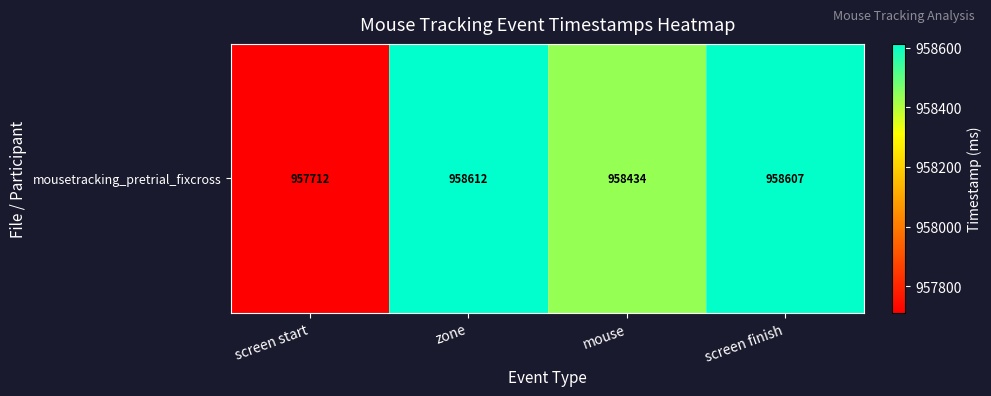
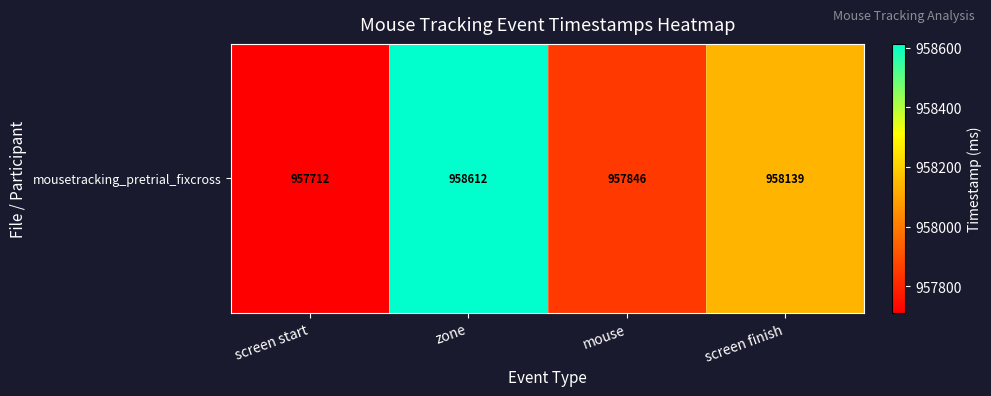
mousetracking_pretrial_fixcross, mouse: 958434 -> 957846
mousetracking_pretrial_fixcross, screen finish: 958607 -> 958139
